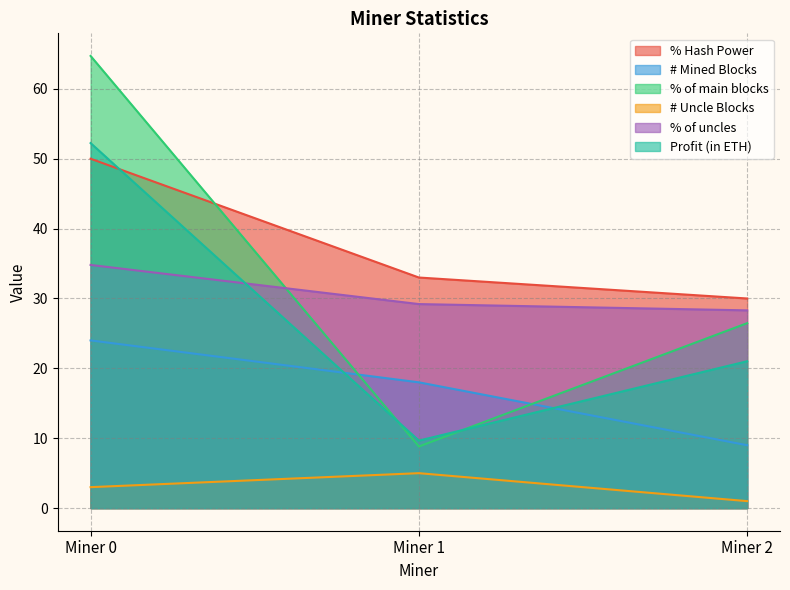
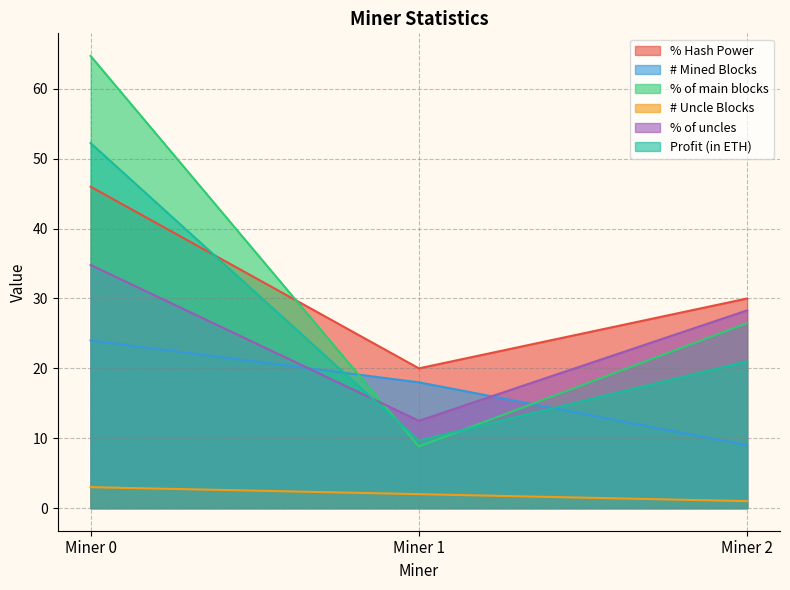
% Hash Power, Miner 0: 50 -> 46
% Hash Power, Miner 1: 33 -> 20
# Uncle Blocks, Miner 1: 5 -> 2
% of uncles, Miner 1: 29 -> 13
